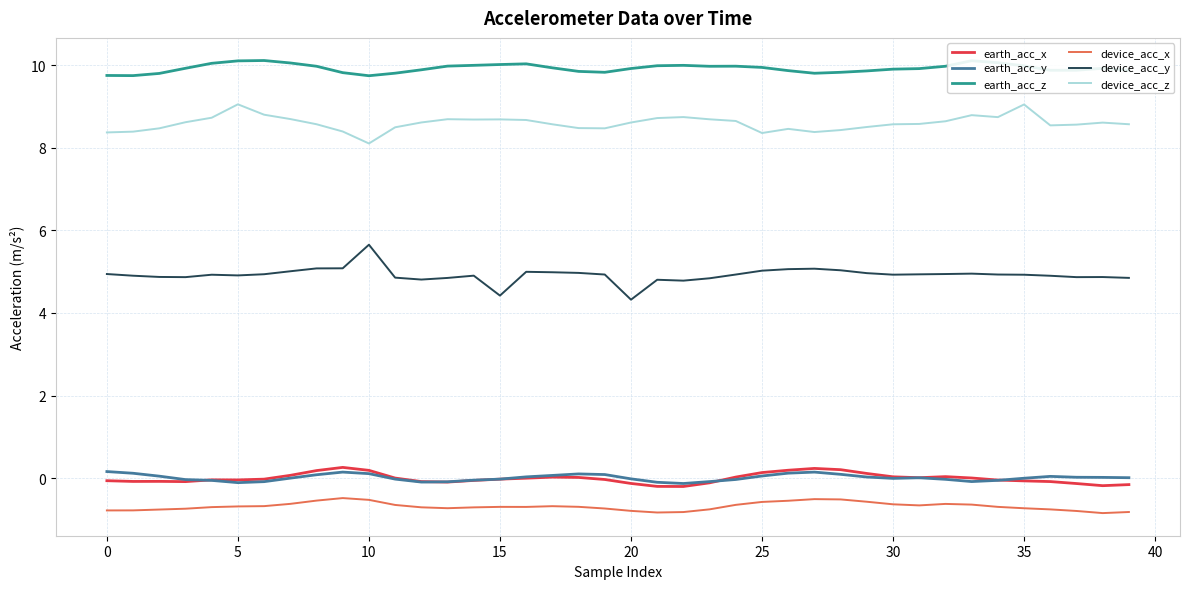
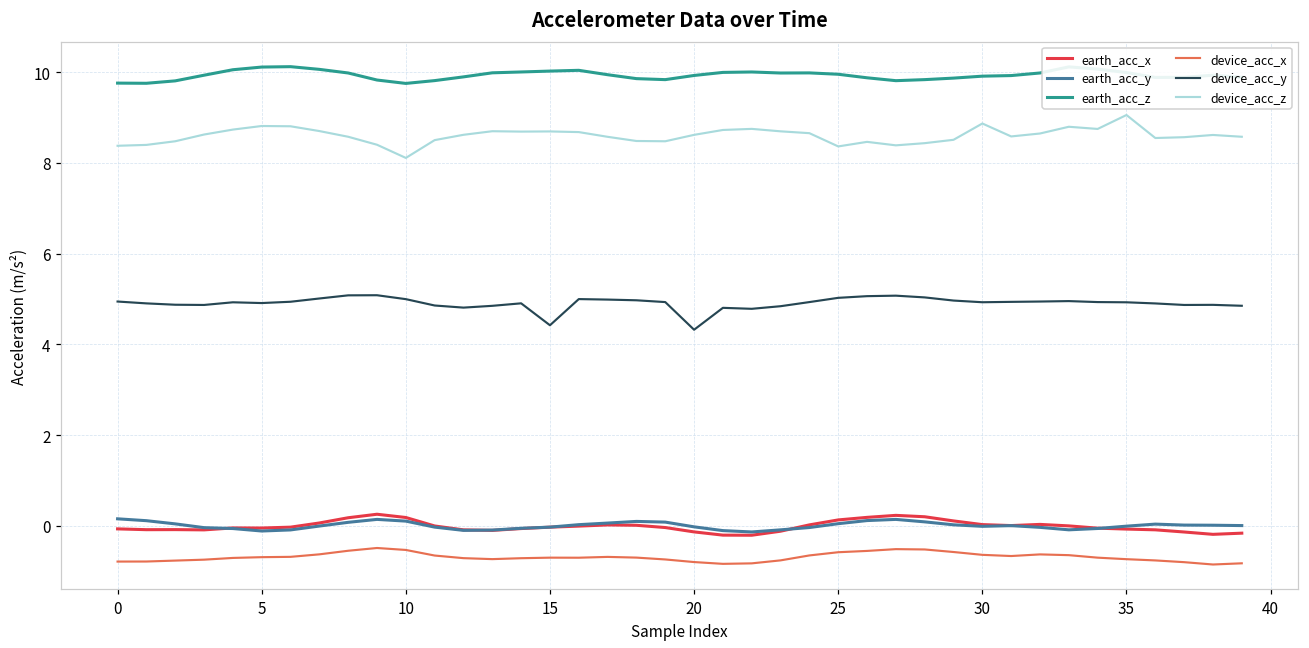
device_acc_z, 5: 9.1 -> 8.8
device_acc_y, 10: 5.7 -> 5.0
device_acc_z, 30: 8.6 -> 8.9
